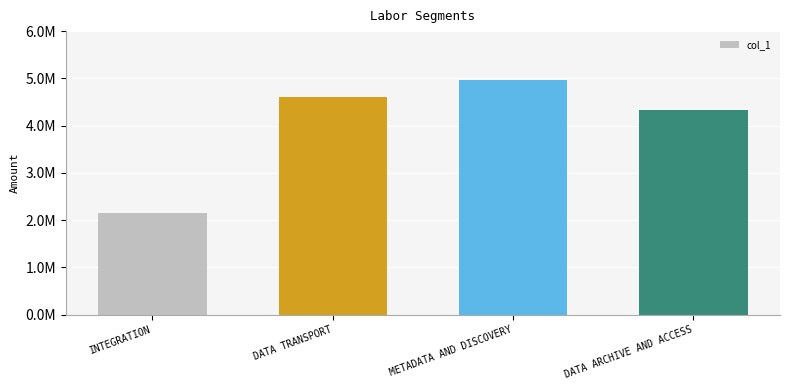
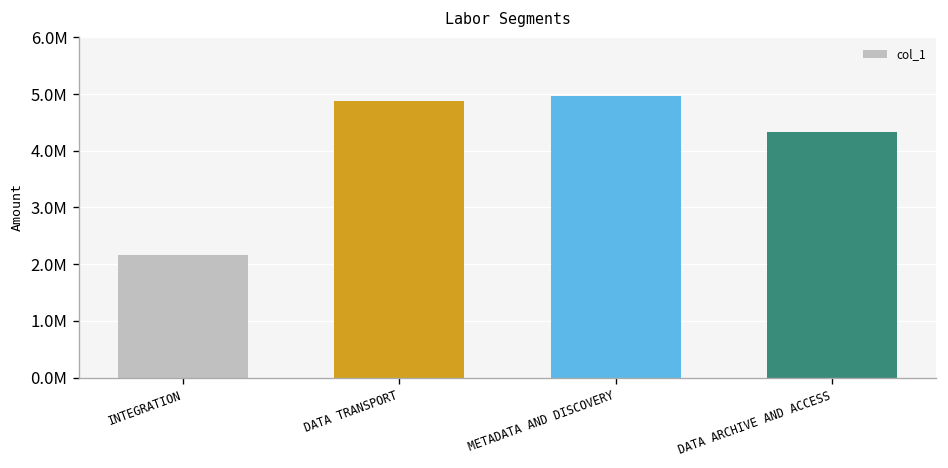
DATA TRANSPORT: 4600000 -> 4900000
